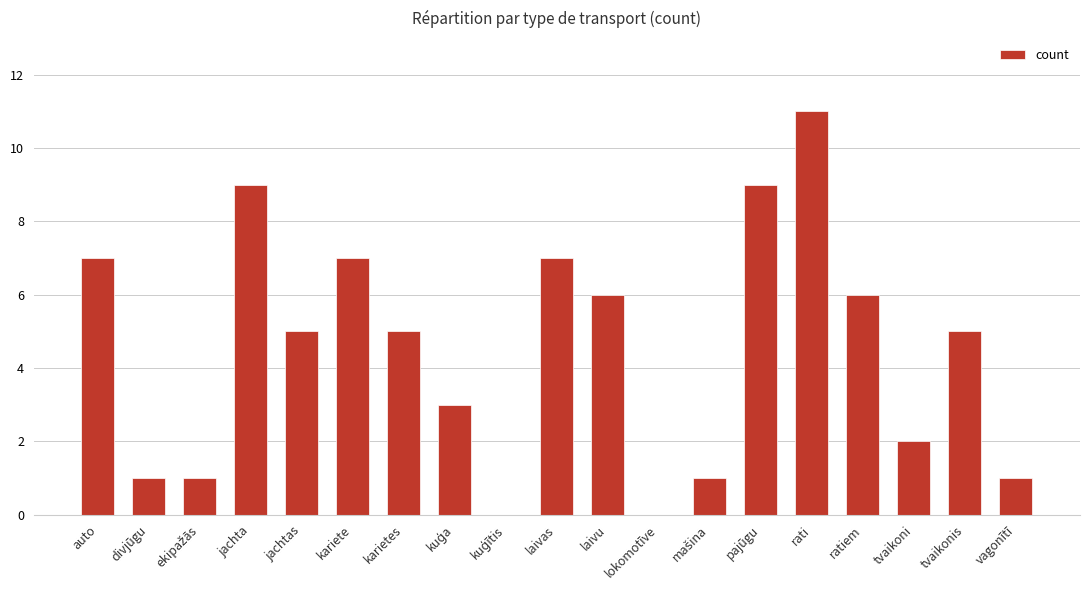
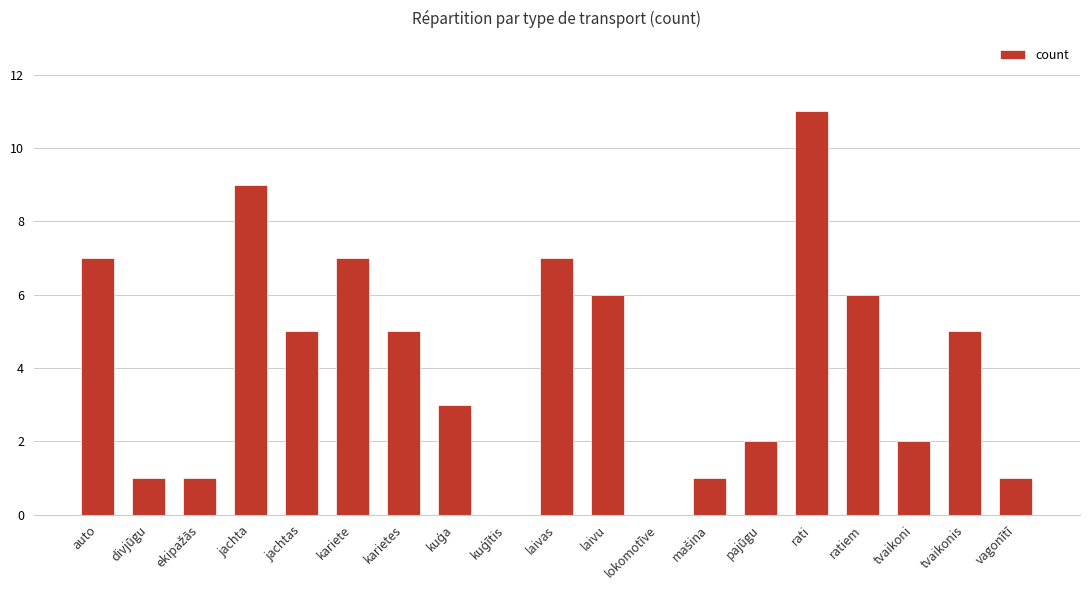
pajūgu: 9 -> 2
